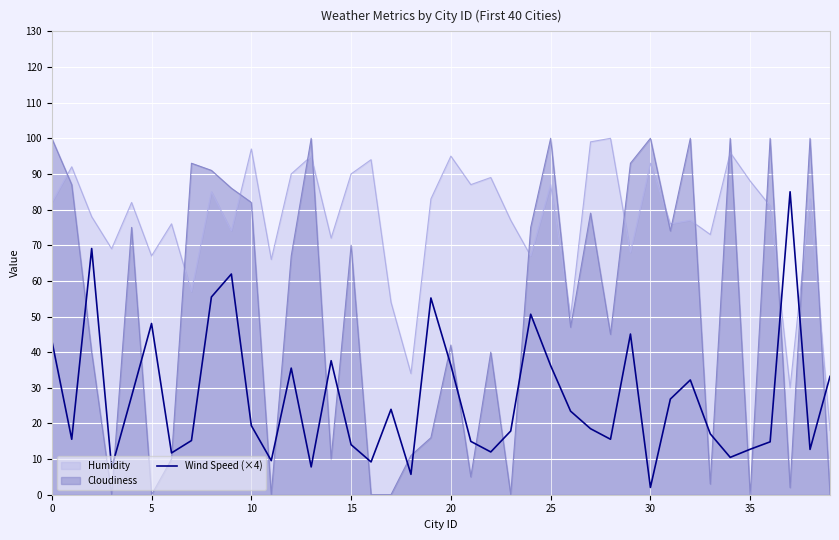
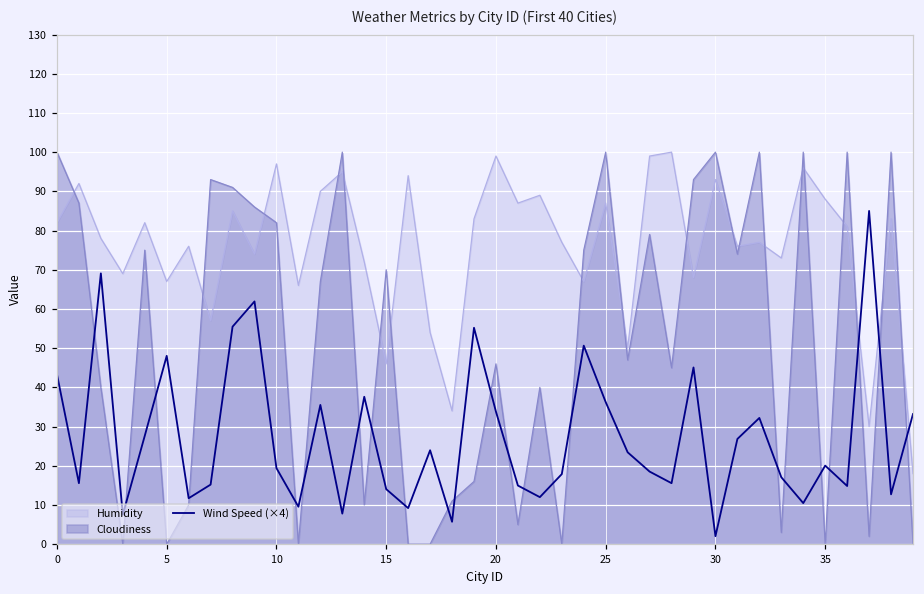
Humidity, 15: 90 -> 46
Humidity, 20: 95 -> 99
Cloudiness, 20: 42 -> 46
Wind Speed (×4), 20: 36 -> 34
Wind Speed (×4), 35: 13 -> 20
